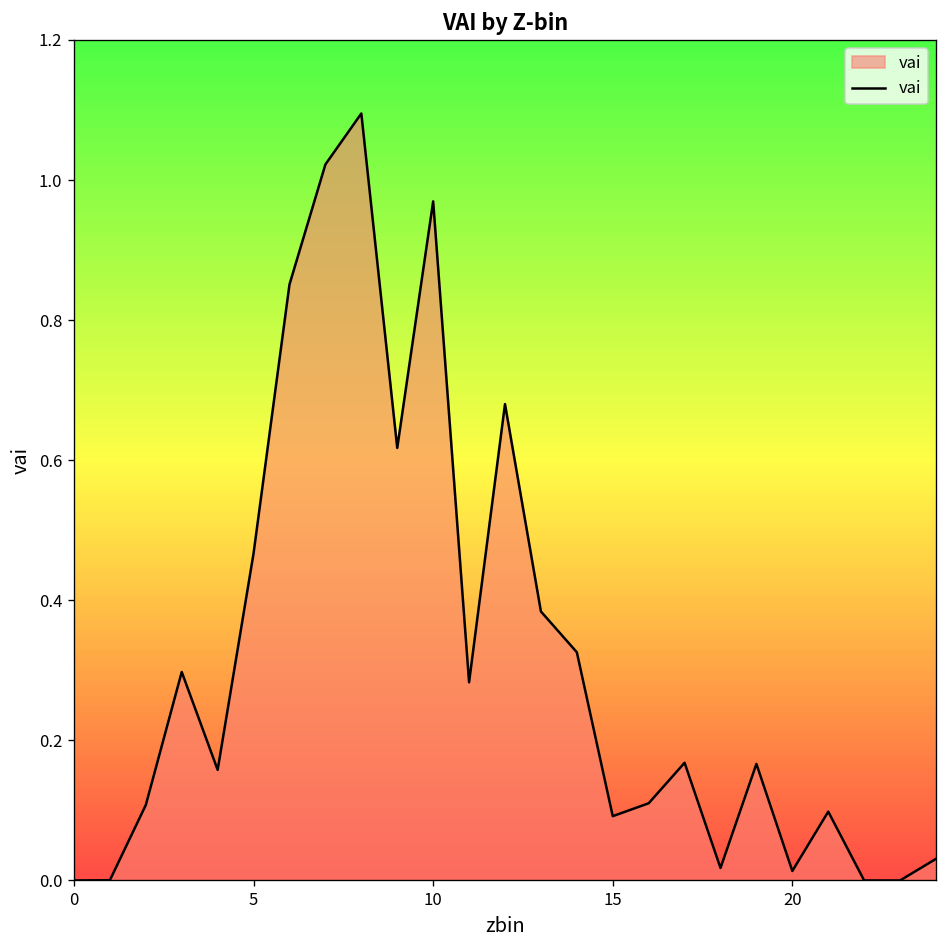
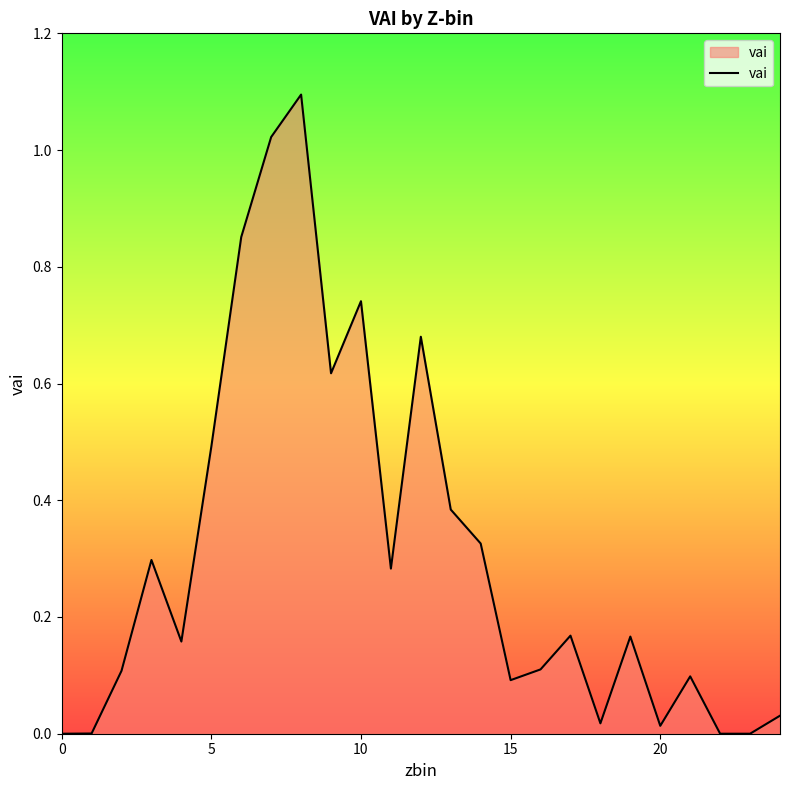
5: 0.47 -> 0.49
10: 0.97 -> 0.74
